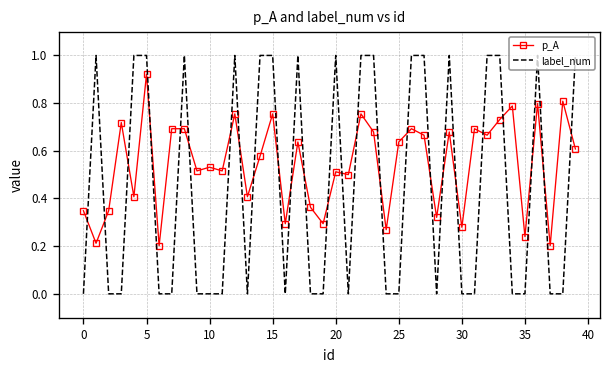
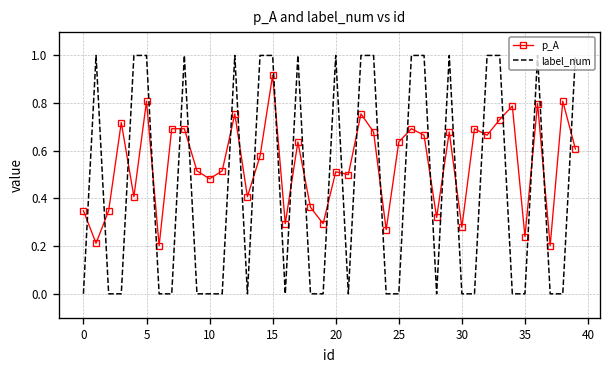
p_A, 5: 0.92 -> 0.81
p_A, 10: 0.53 -> 0.48
p_A, 15: 0.75 -> 0.92
